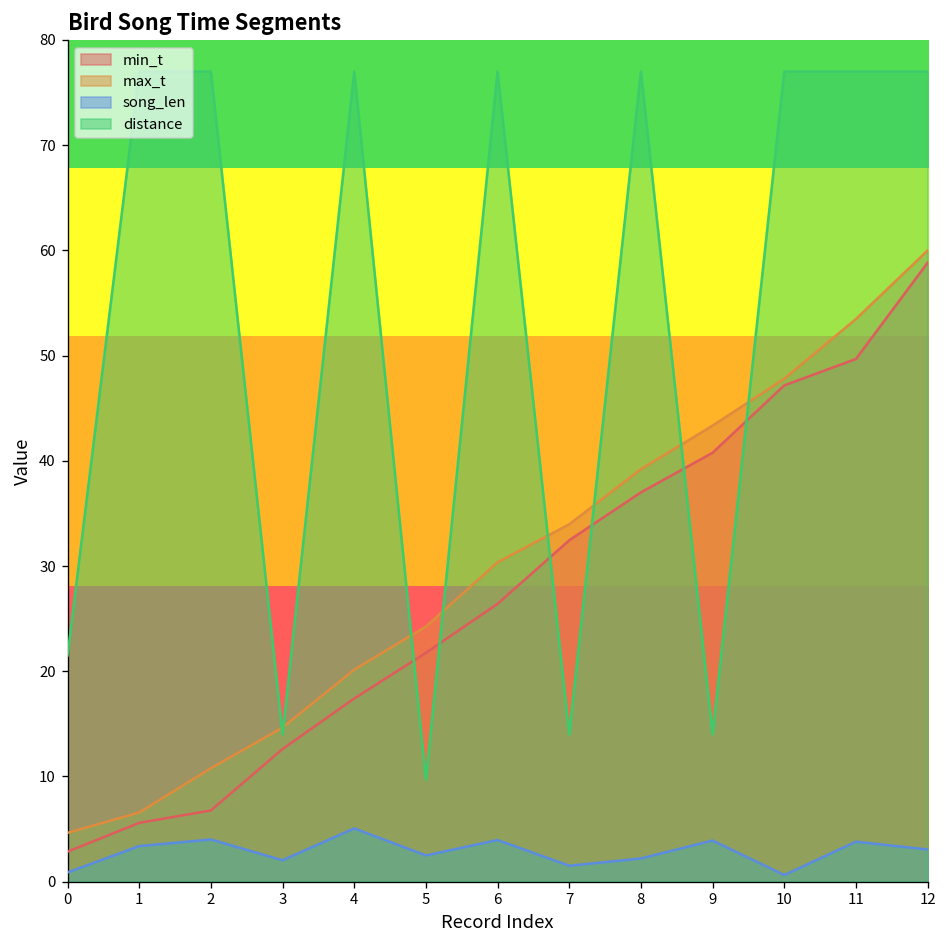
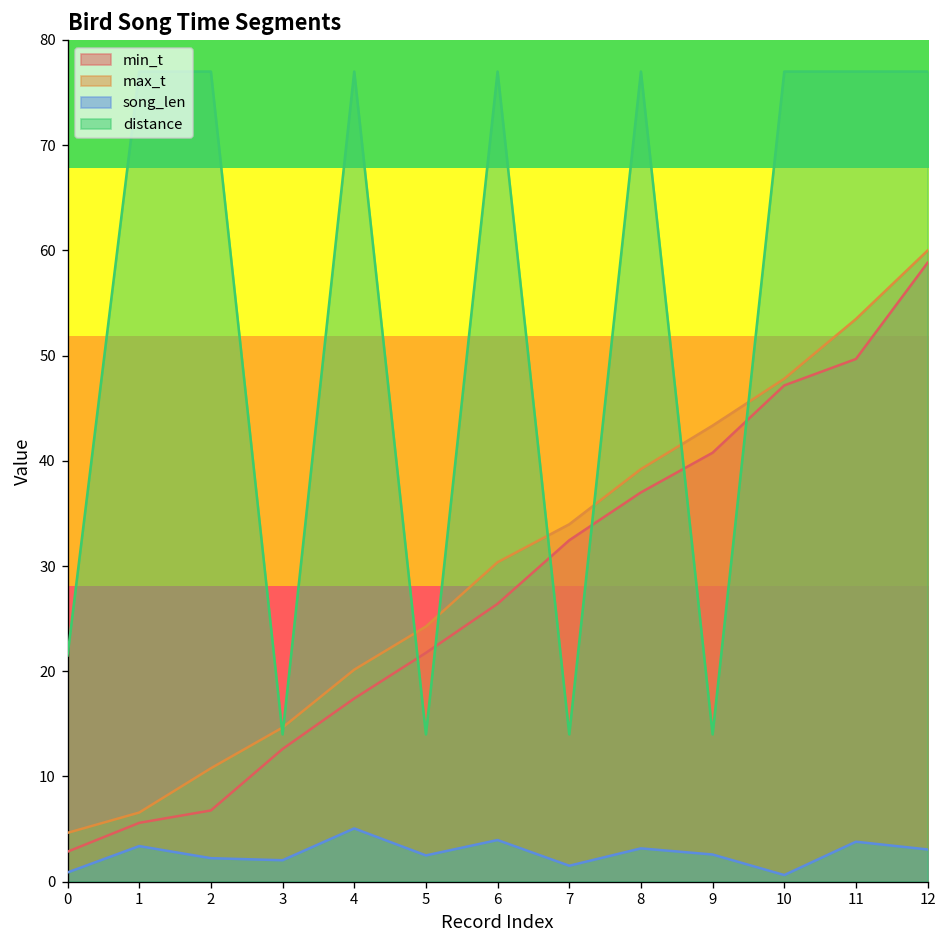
song_len, 2: 4 -> 2
distance, 5: 10 -> 14
song_len, 8: 2 -> 3
song_len, 9: 4 -> 3
